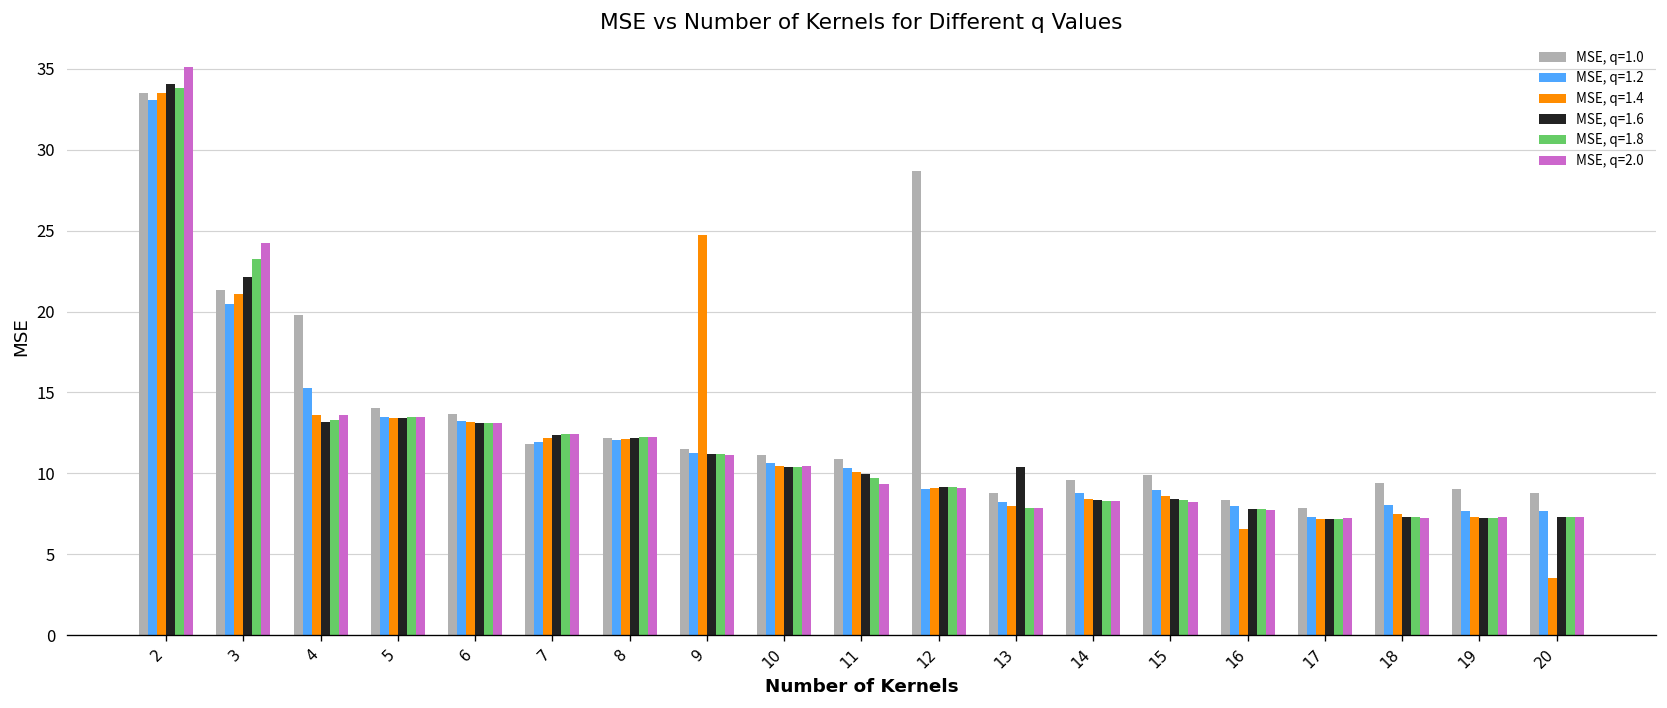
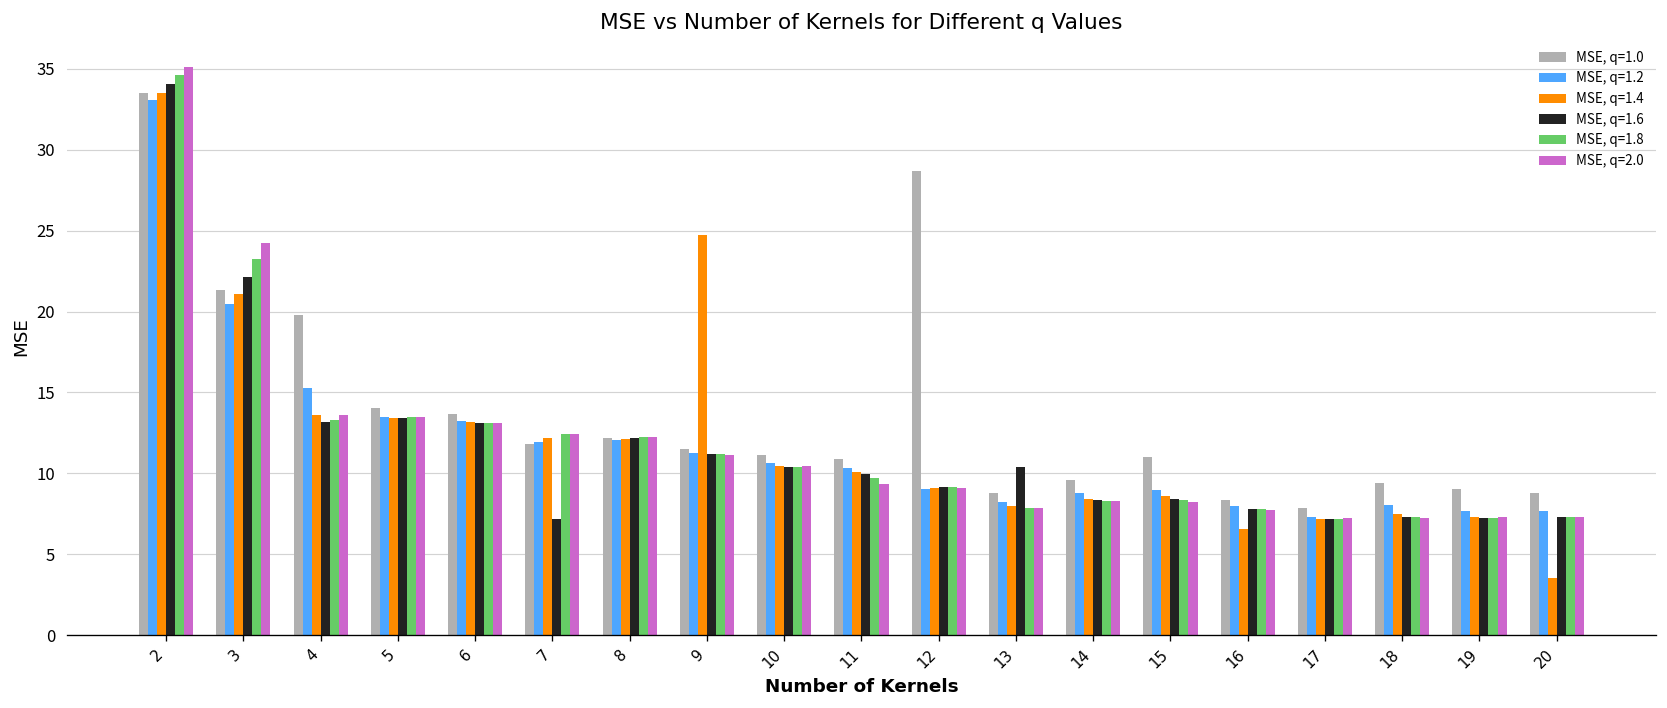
MSE, q=1.8, 2: 33.8 -> 34.6
MSE, q=1.6, 7: 12.3 -> 7.2
MSE, q=1.0, 15: 9.9 -> 11.0
